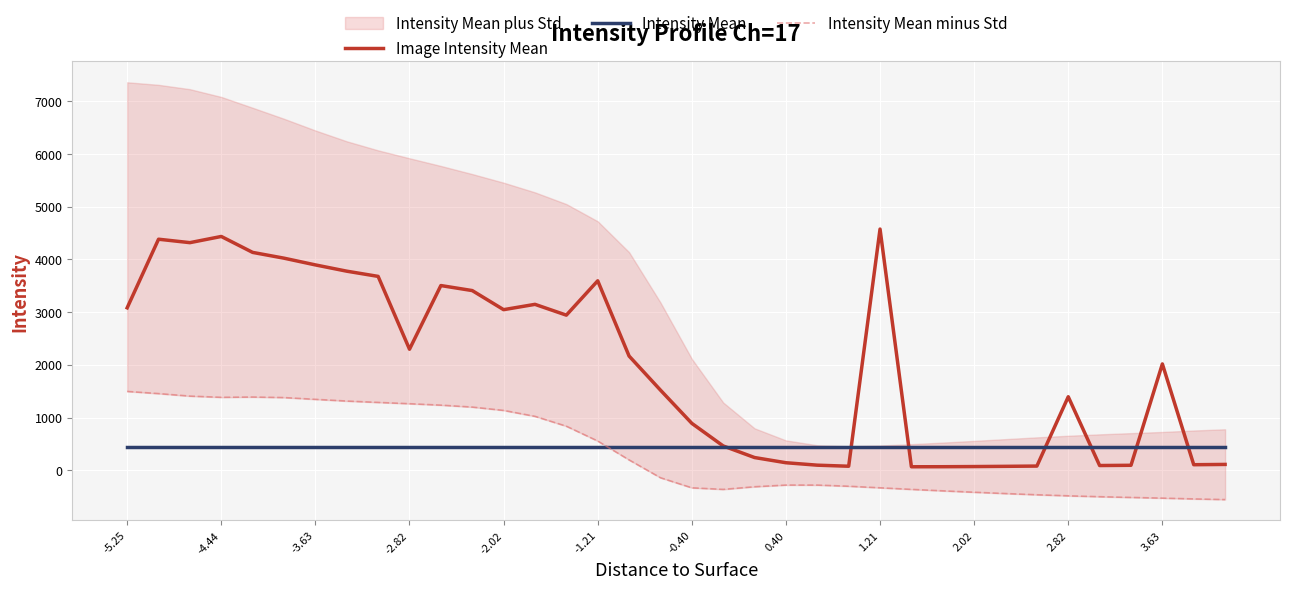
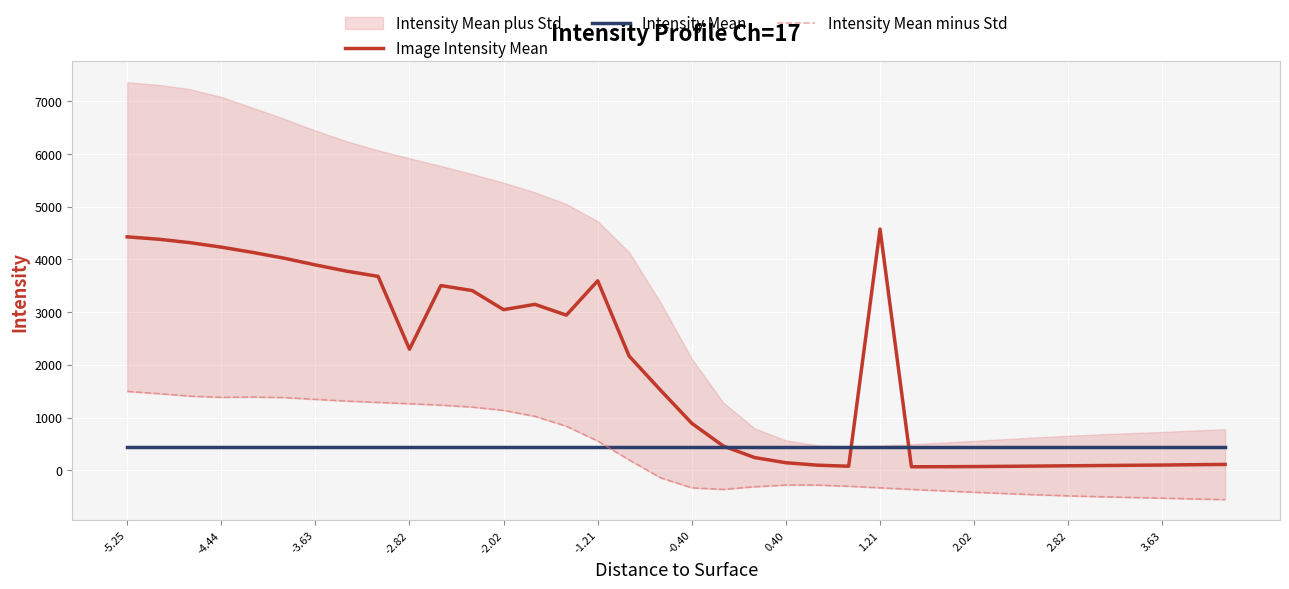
Image Intensity Mean, -5.25: 3100 -> 4400
Image Intensity Mean, -4.44: 4400 -> 4200
Image Intensity Mean, 2.82: 1400 -> 100
Image Intensity Mean, 3.63: 2000 -> 100
